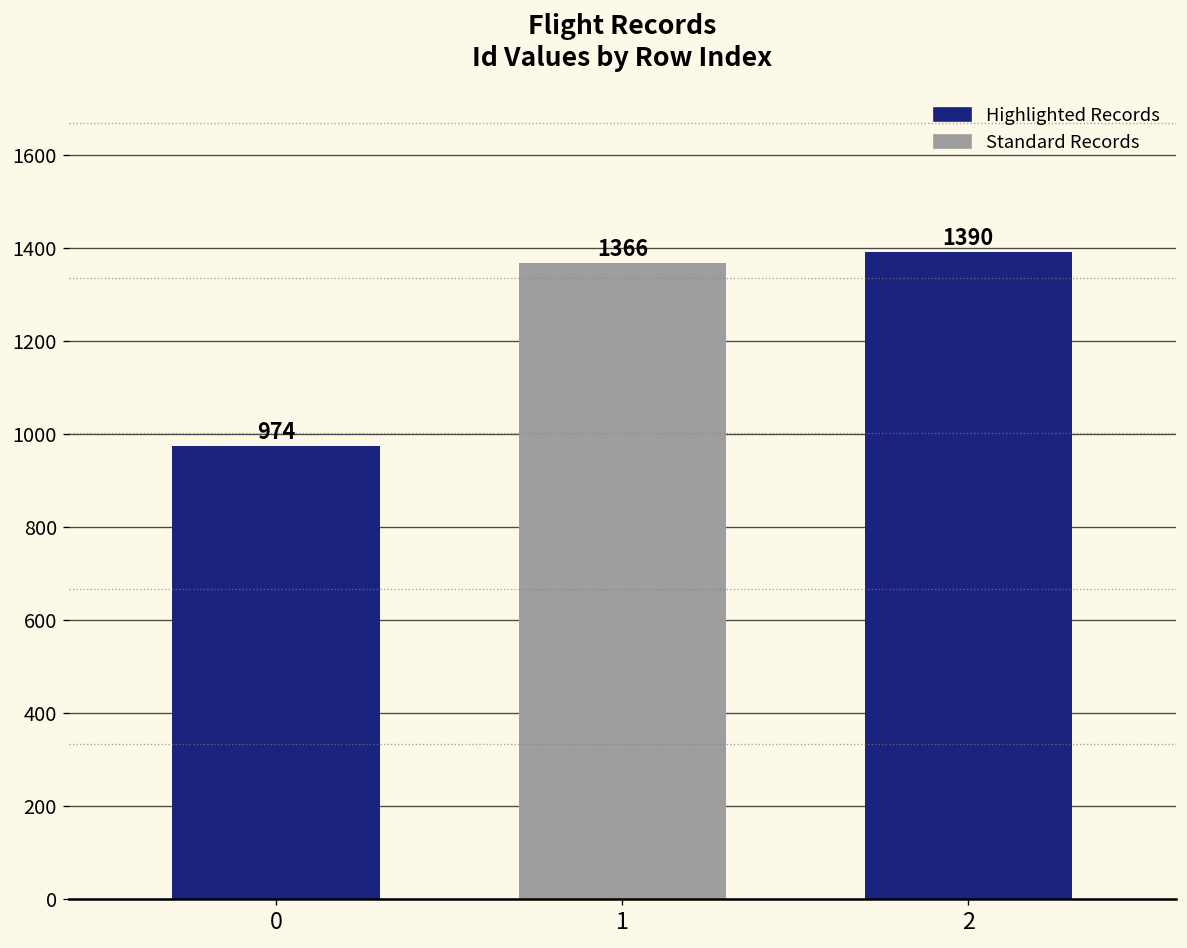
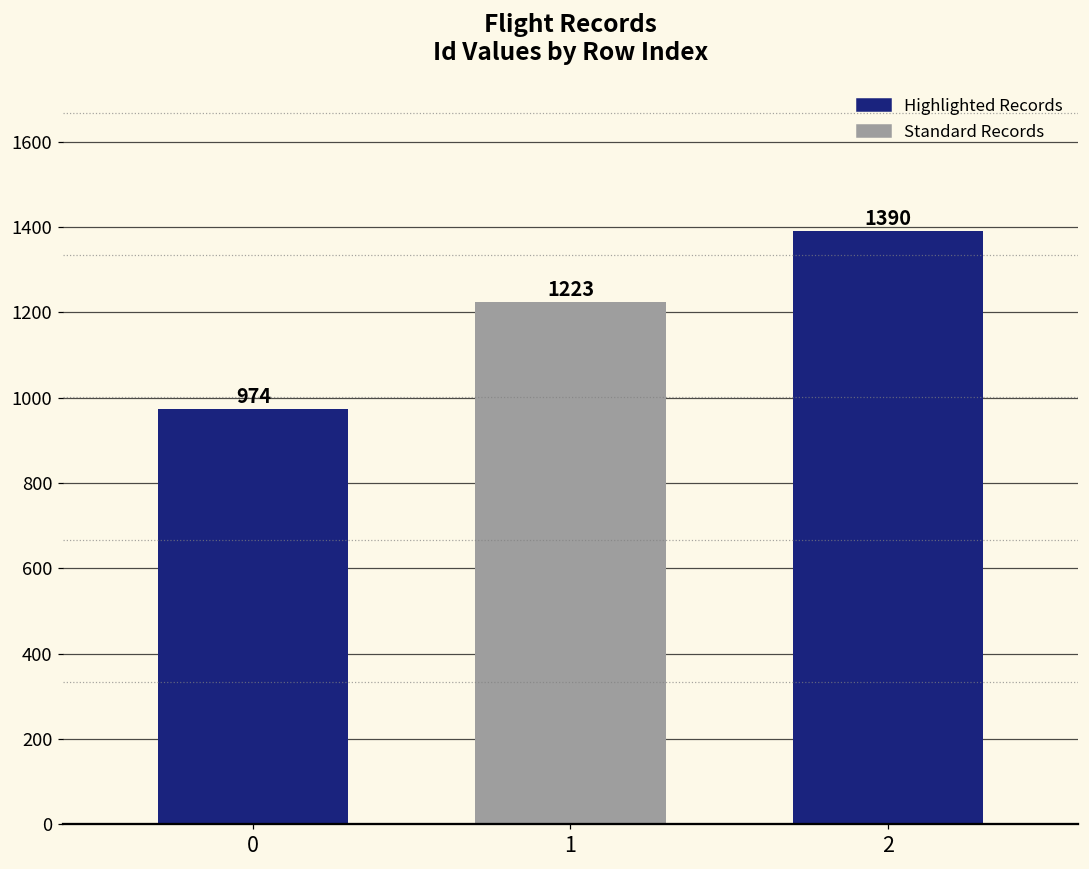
1: 1366 -> 1223
